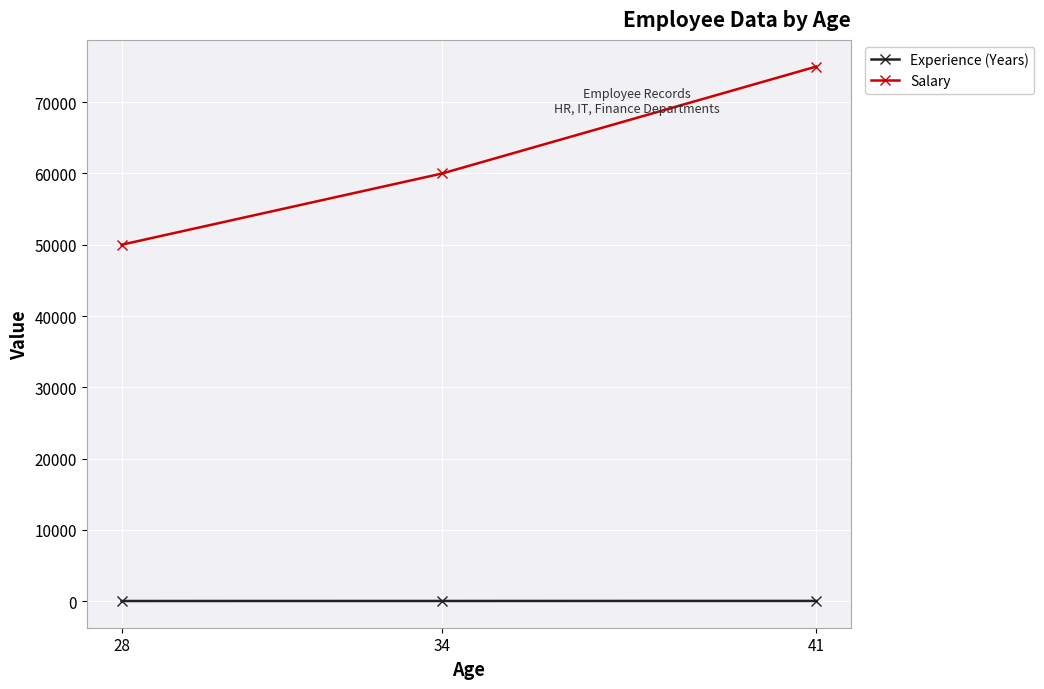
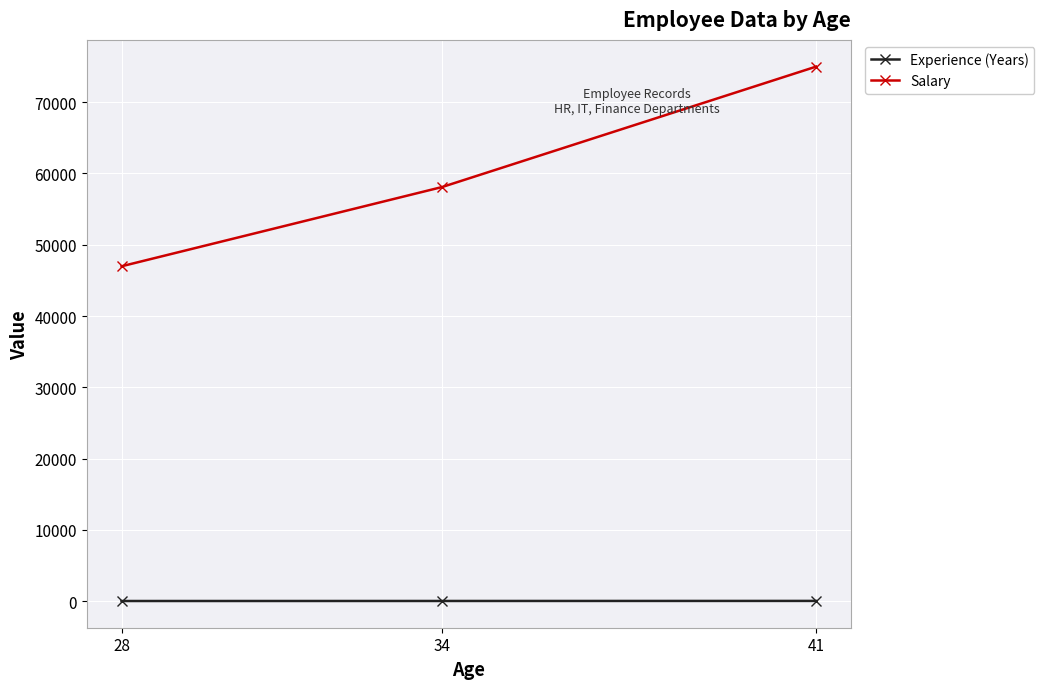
Salary, 28: 50000 -> 47000
Salary, 34: 60000 -> 58000
